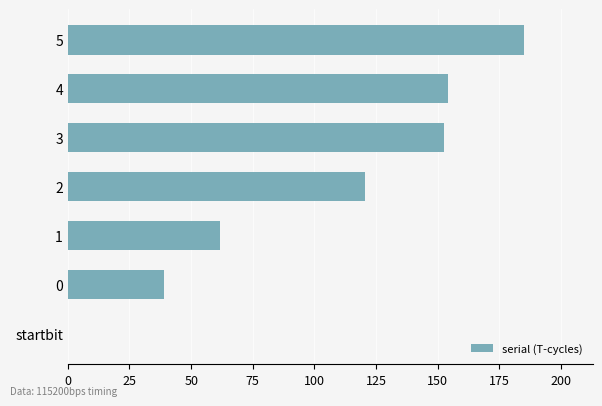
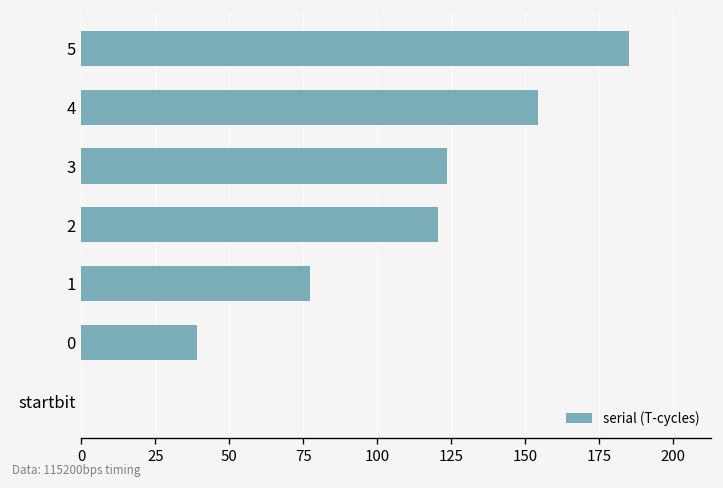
3: 153 -> 123
1: 62 -> 77
